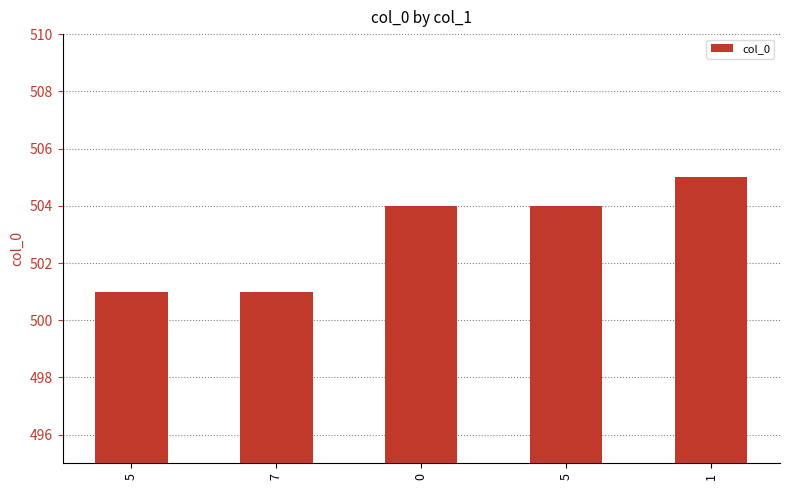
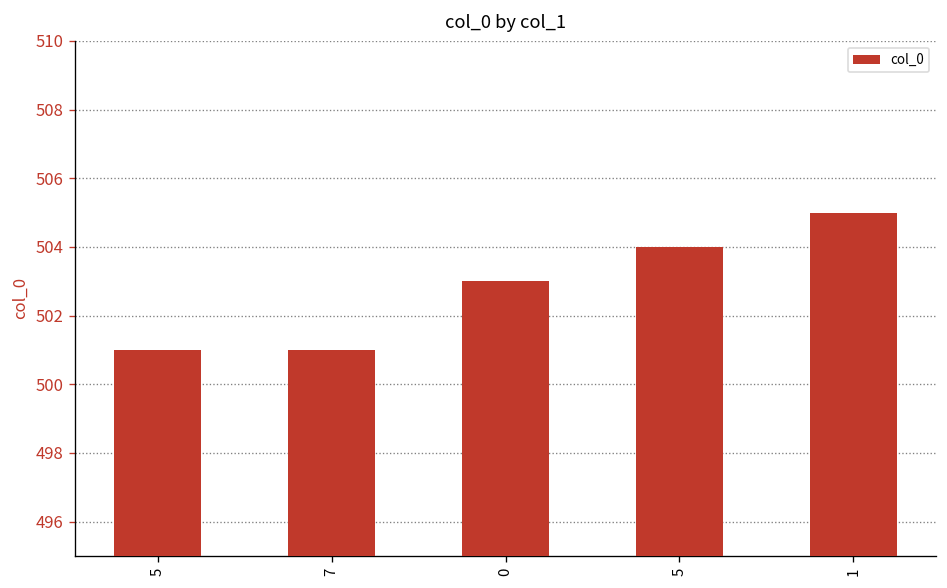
0: 504 -> 503
